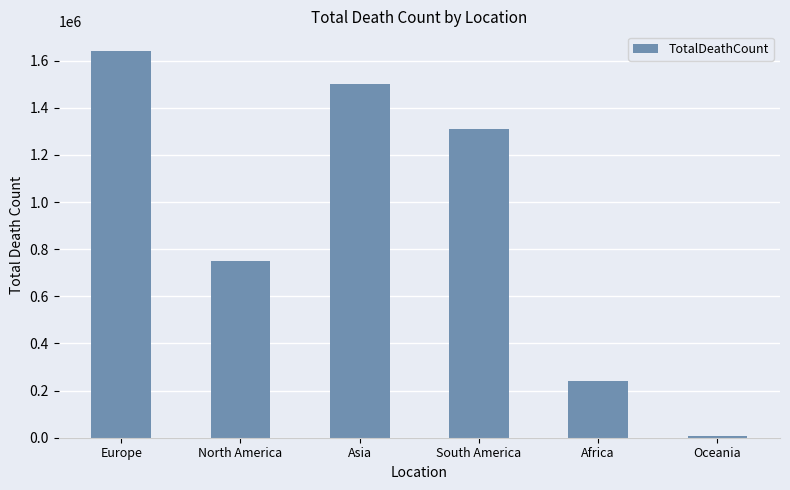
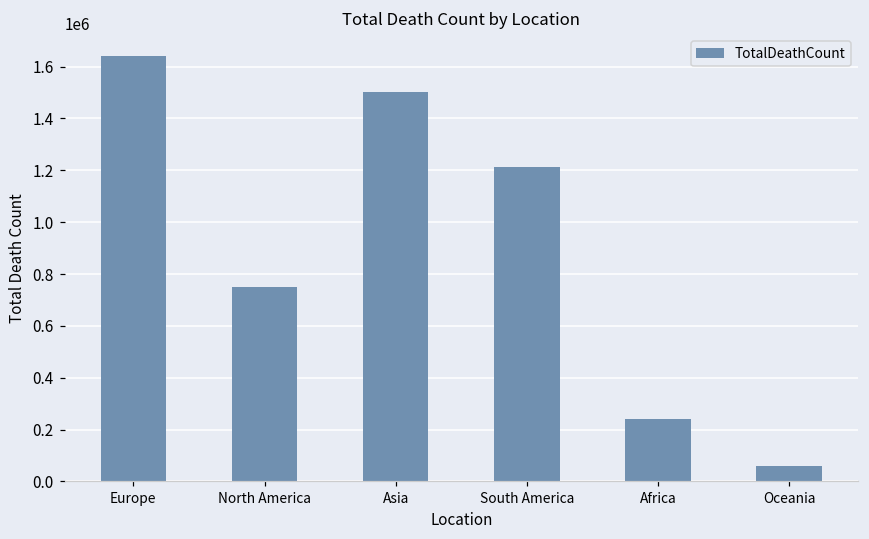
South America: 1310000 -> 1210000
Oceania: 10000 -> 60000
